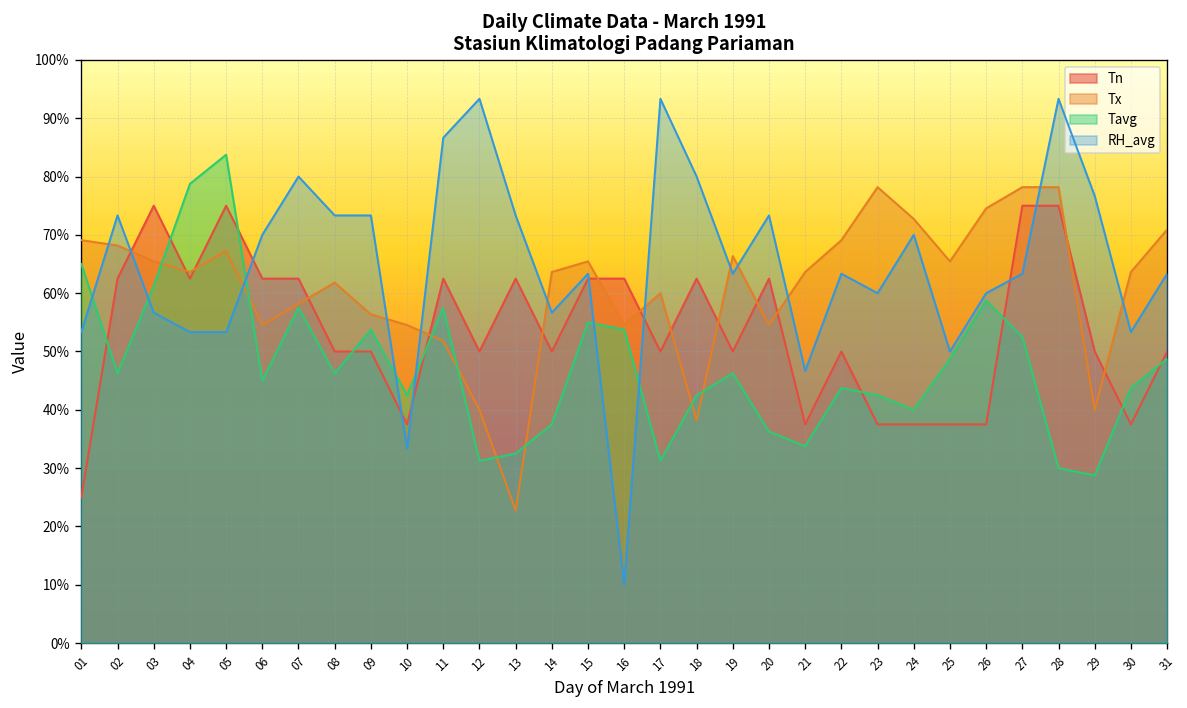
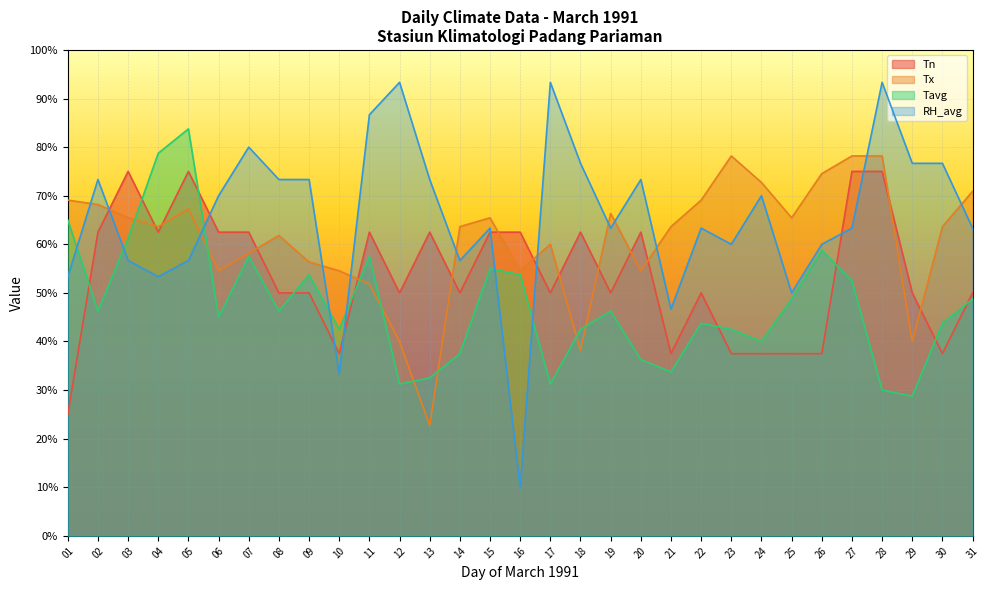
RH_avg, 05: 53% -> 57%
RH_avg, 18: 80% -> 77%
RH_avg, 30: 53% -> 77%
